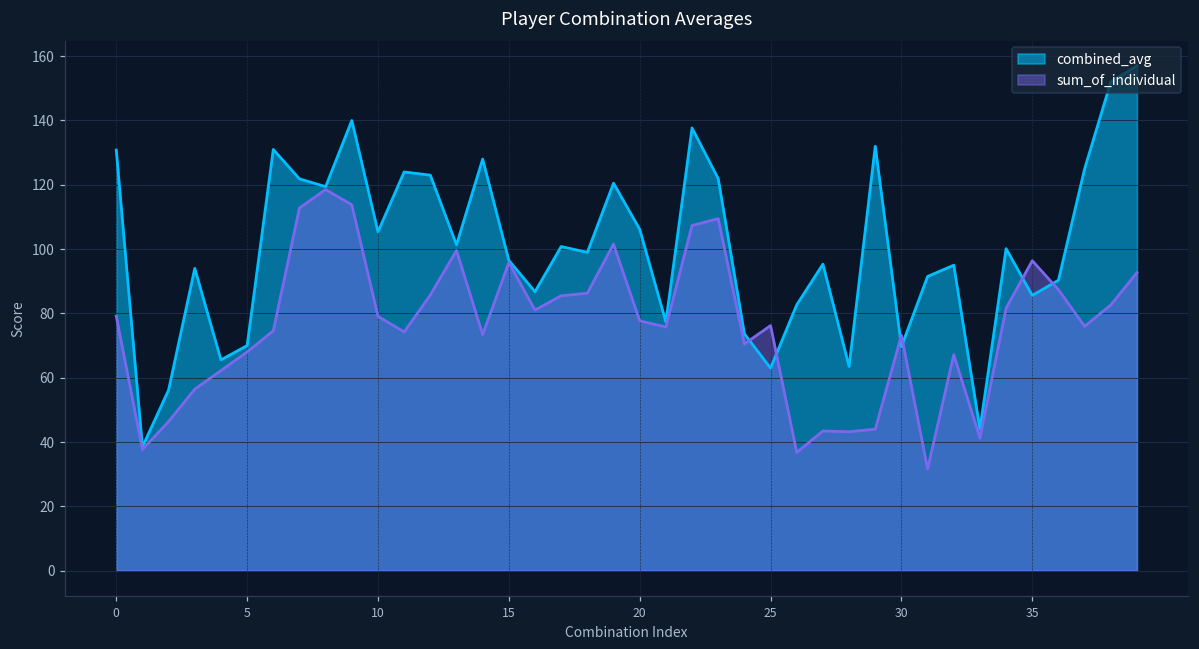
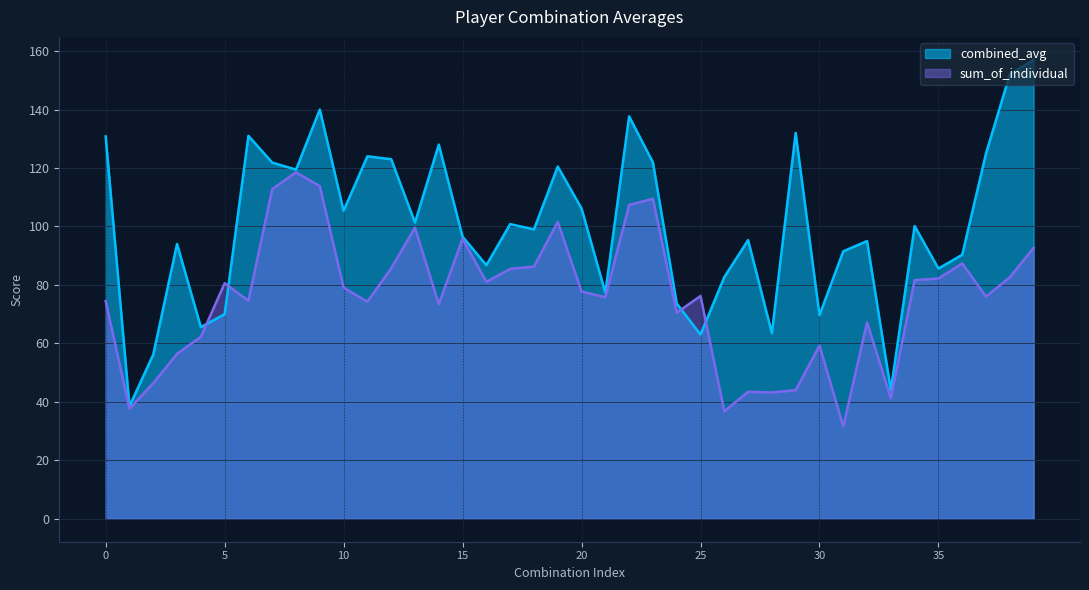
sum_of_individual, 0: 79 -> 74
sum_of_individual, 5: 68 -> 81
sum_of_individual, 30: 73 -> 59
sum_of_individual, 35: 96 -> 82
